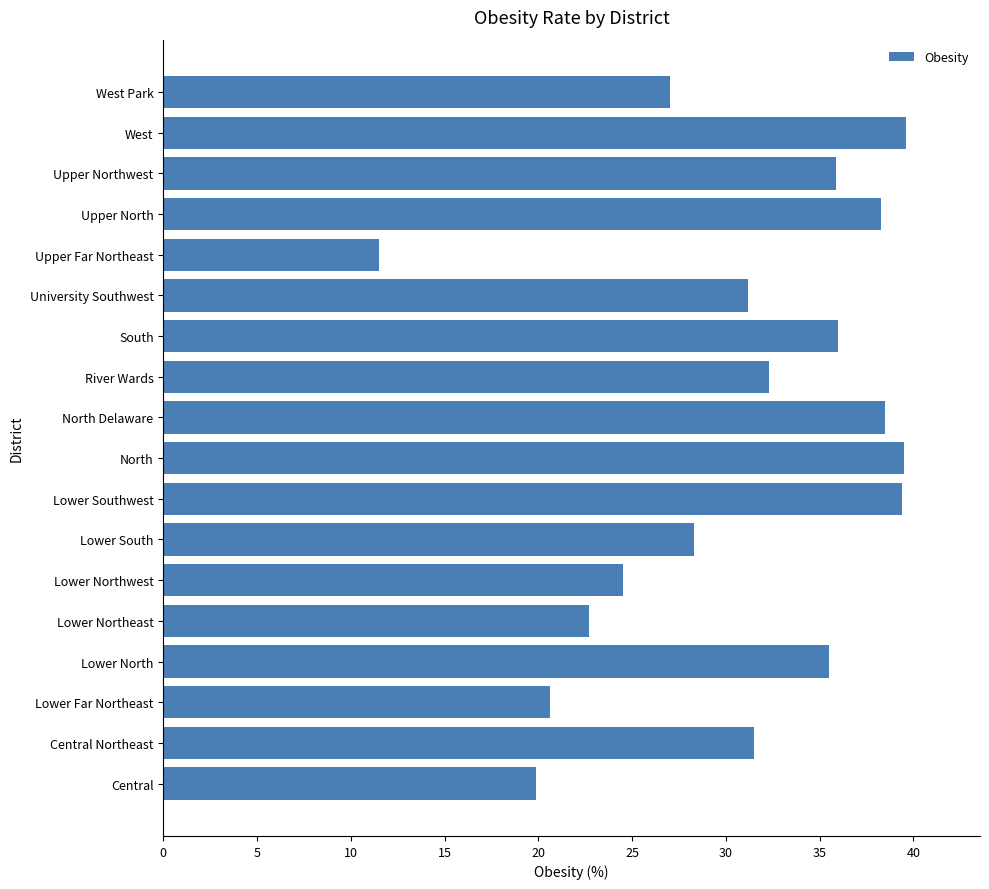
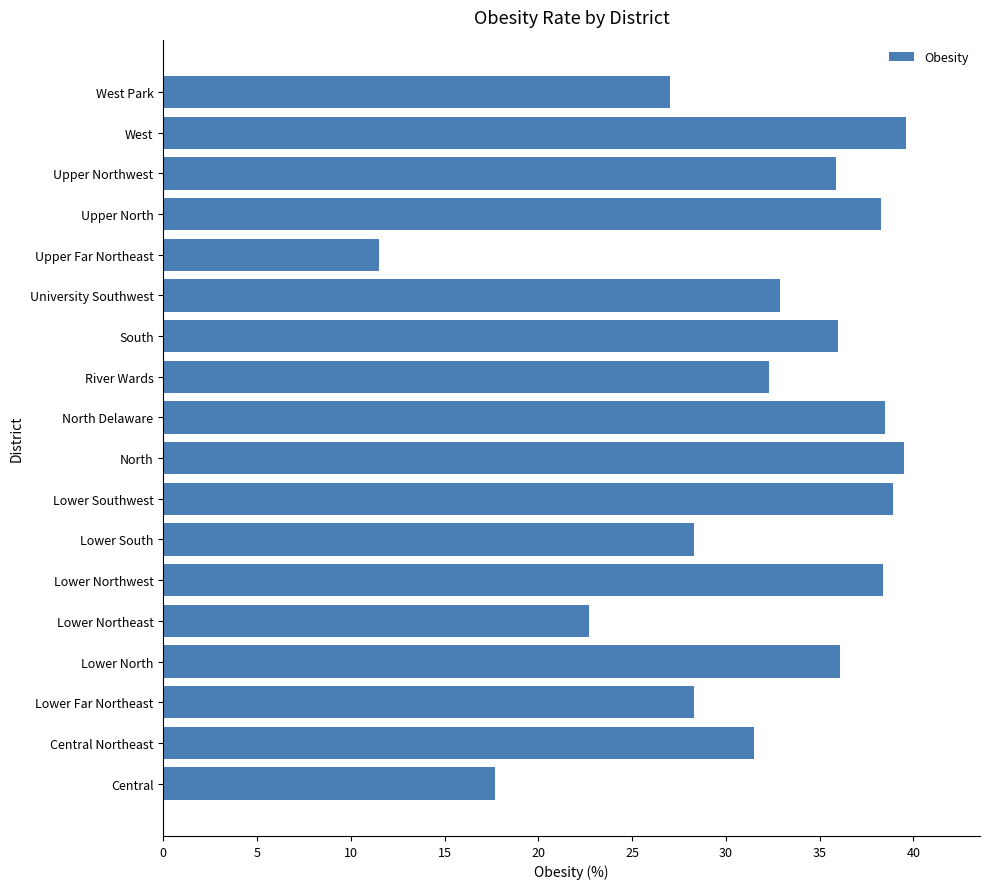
University Southwest: 31.2 -> 32.9
Lower Southwest: 39.4 -> 38.9
Lower Northwest: 24.5 -> 38.4
Lower North: 35.5 -> 36.1
Lower Far Northeast: 20.6 -> 28.3
Central: 19.9 -> 17.7
